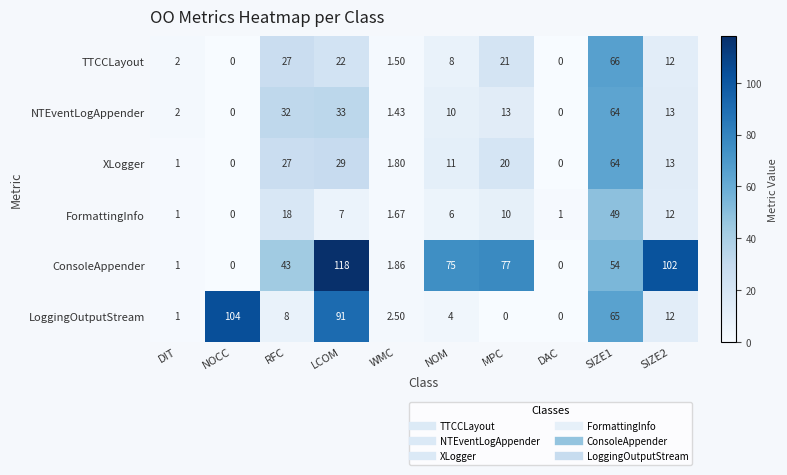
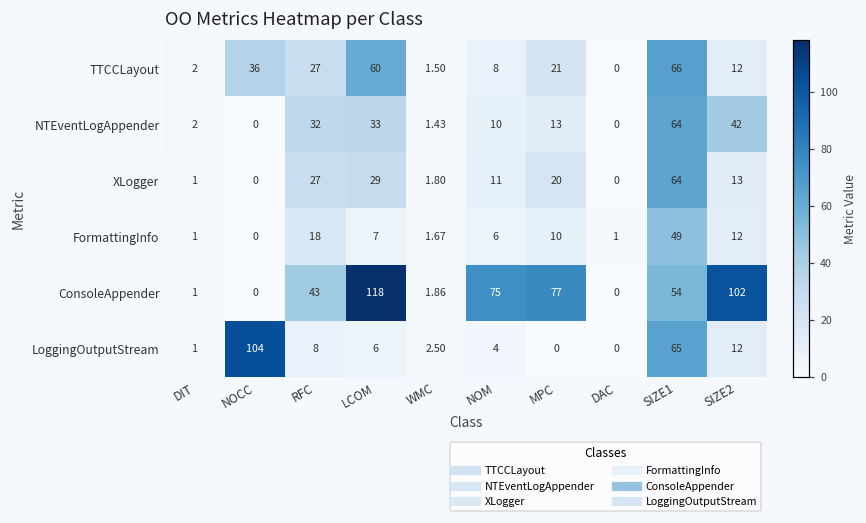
TTCCLayout, NOCC: 0 -> 36
TTCCLayout, LCOM: 22 -> 60
NTEventLogAppender, SIZE2: 13 -> 42
LoggingOutputStream, LCOM: 91 -> 6
